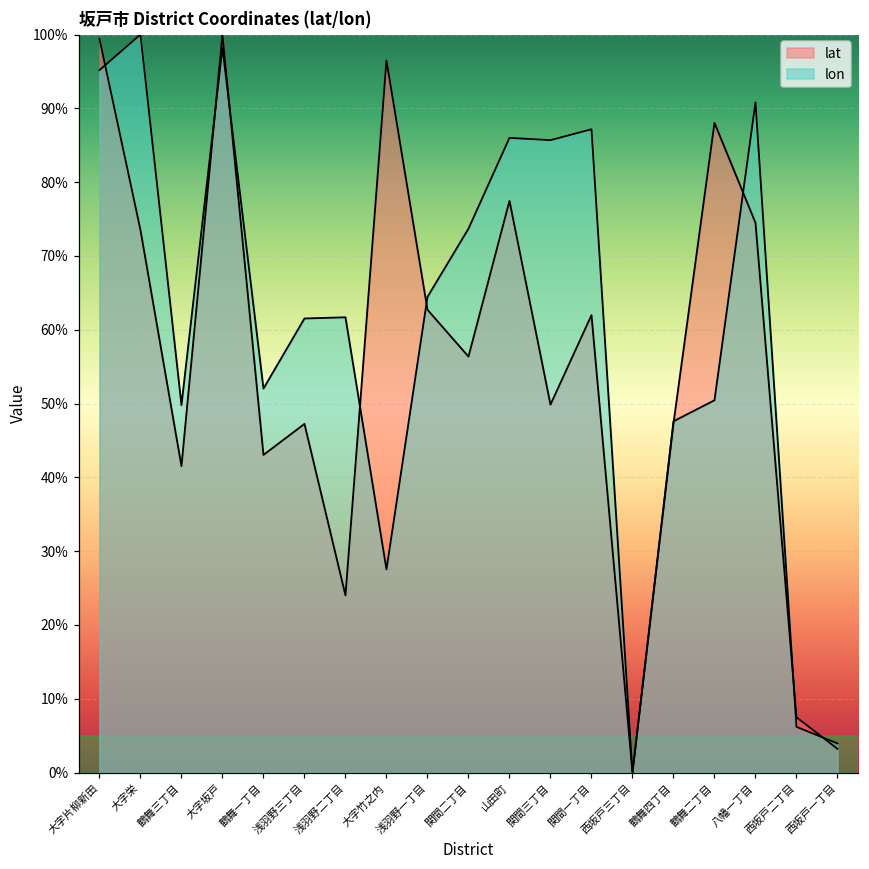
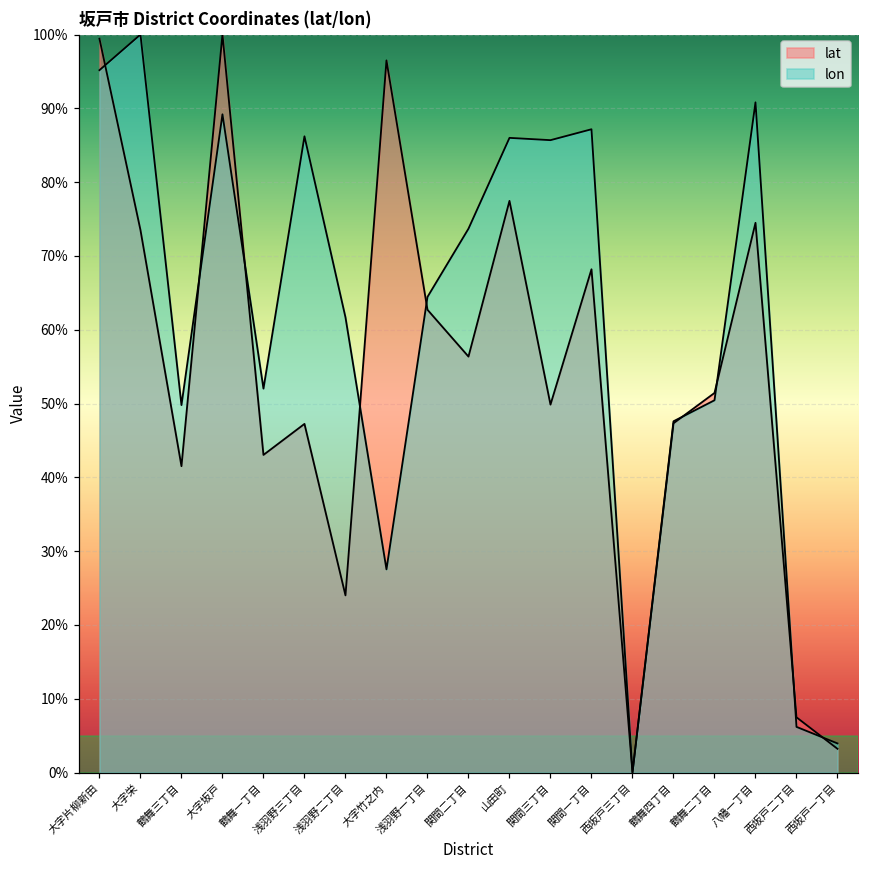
lon, 大字坂戸: 98% -> 89%
lon, 浅羽野三丁目: 62% -> 86%
lat, 関間一丁目: 62% -> 68%
lat, 鶴舞二丁目: 88% -> 51%
